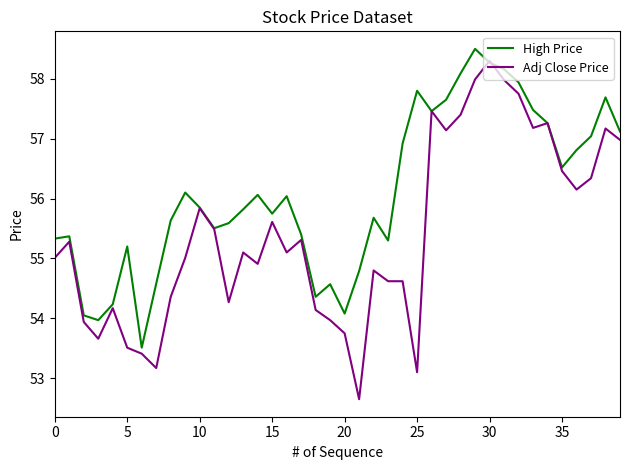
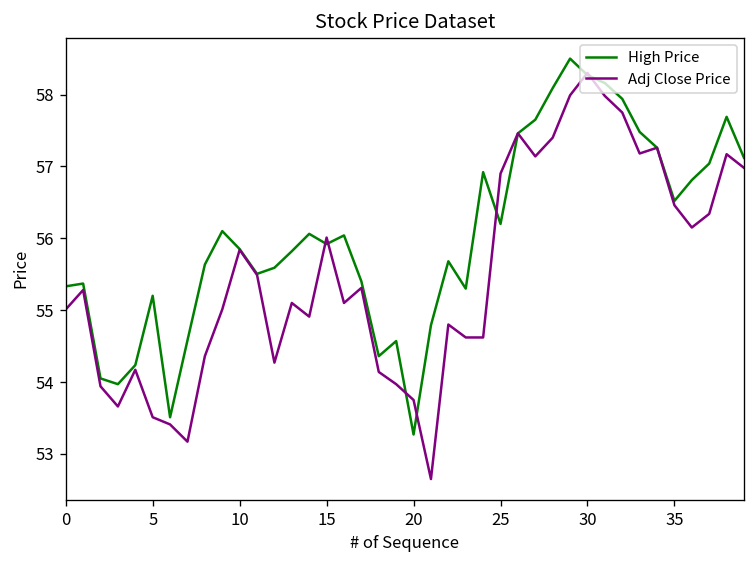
High Price, 15: 55.7 -> 55.9
Adj Close Price, 15: 55.6 -> 56.0
High Price, 20: 54.1 -> 53.3
High Price, 25: 57.8 -> 56.2
Adj Close Price, 25: 53.1 -> 56.9
